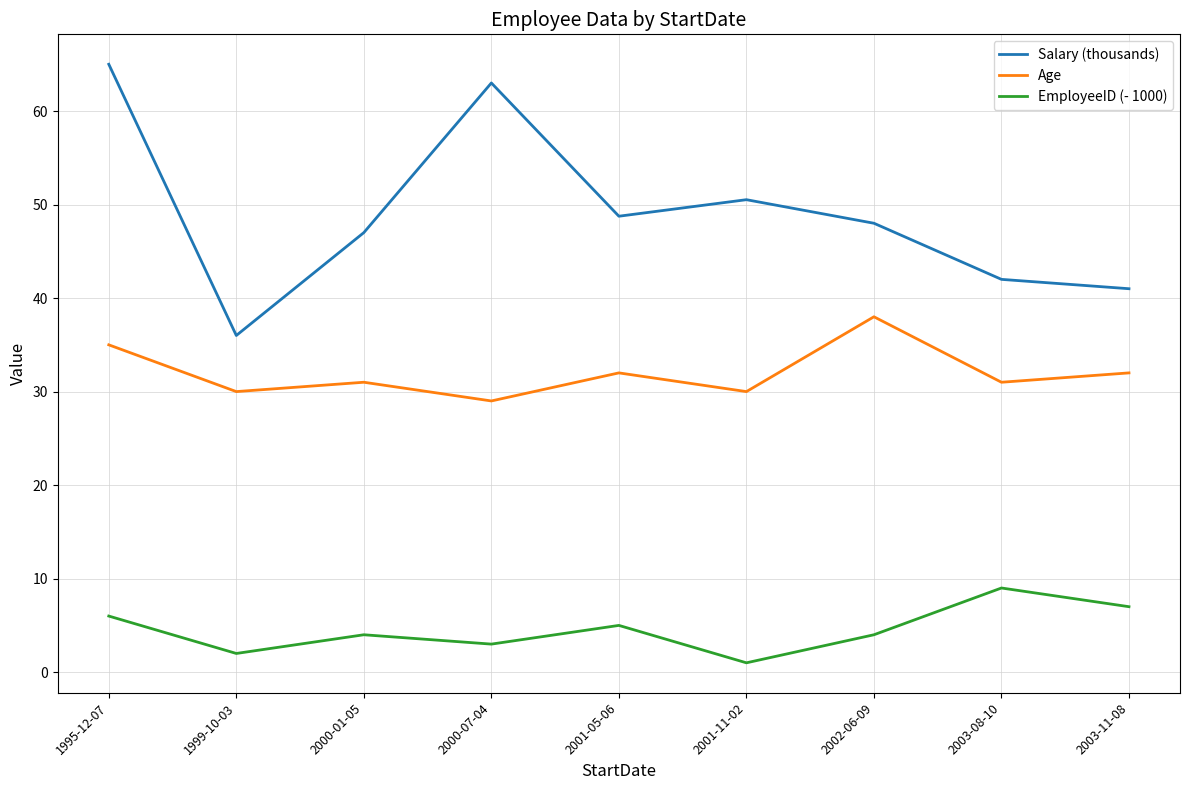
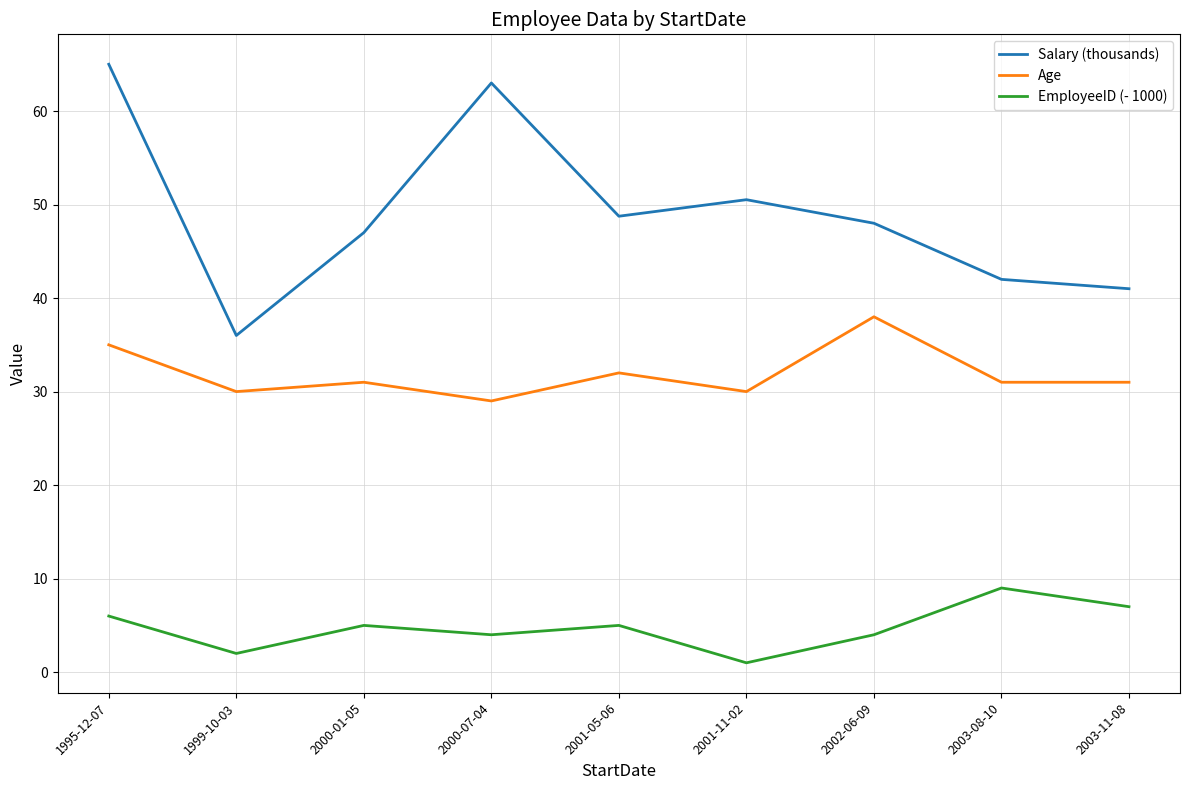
EmployeeID (- 1000), 2000-01-05: 4 -> 5
EmployeeID (- 1000), 2000-07-04: 3 -> 4
Age, 2003-11-08: 32 -> 31
